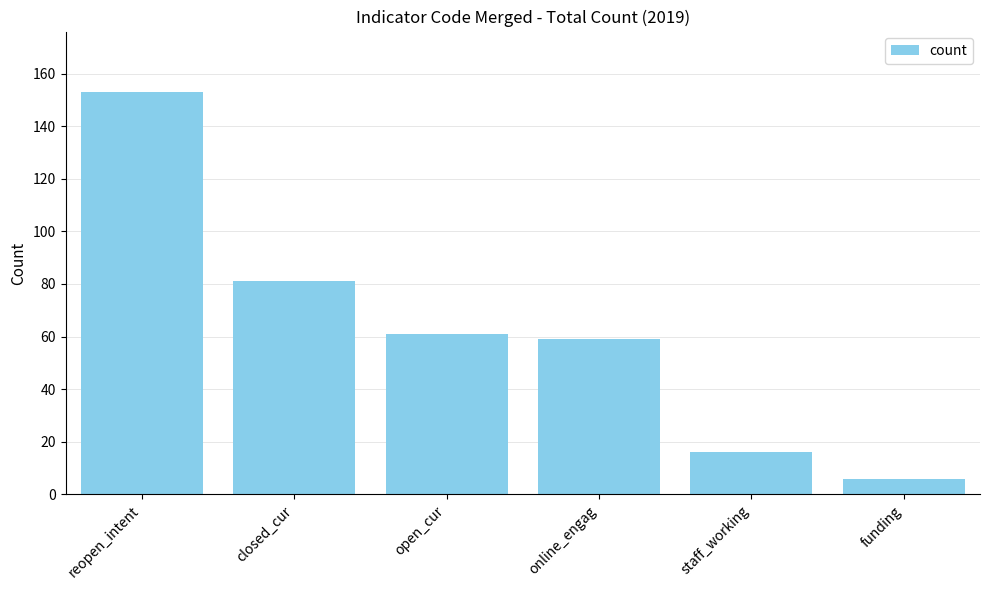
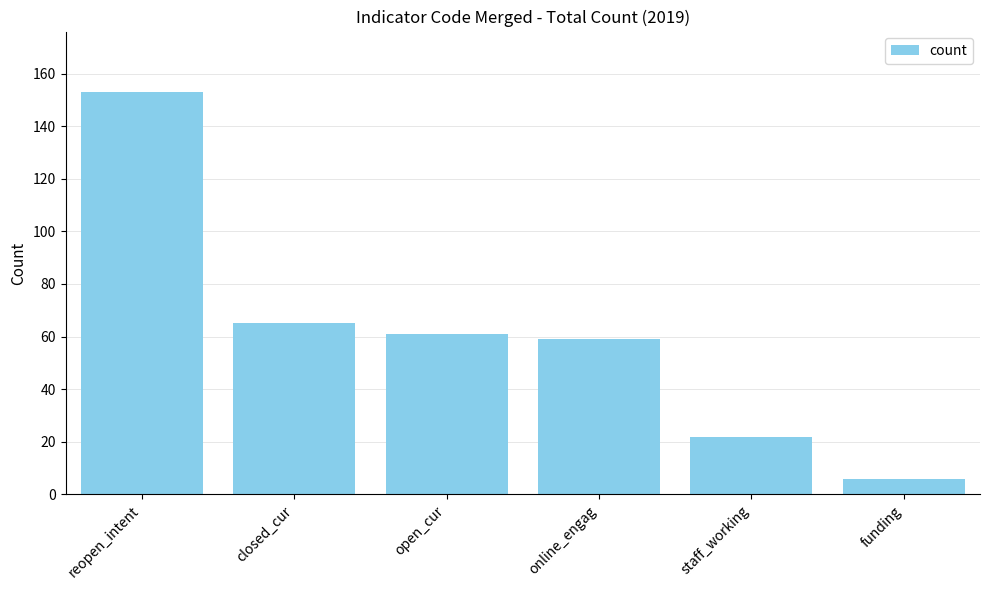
closed_cur: 81 -> 65
staff_working: 16 -> 22
